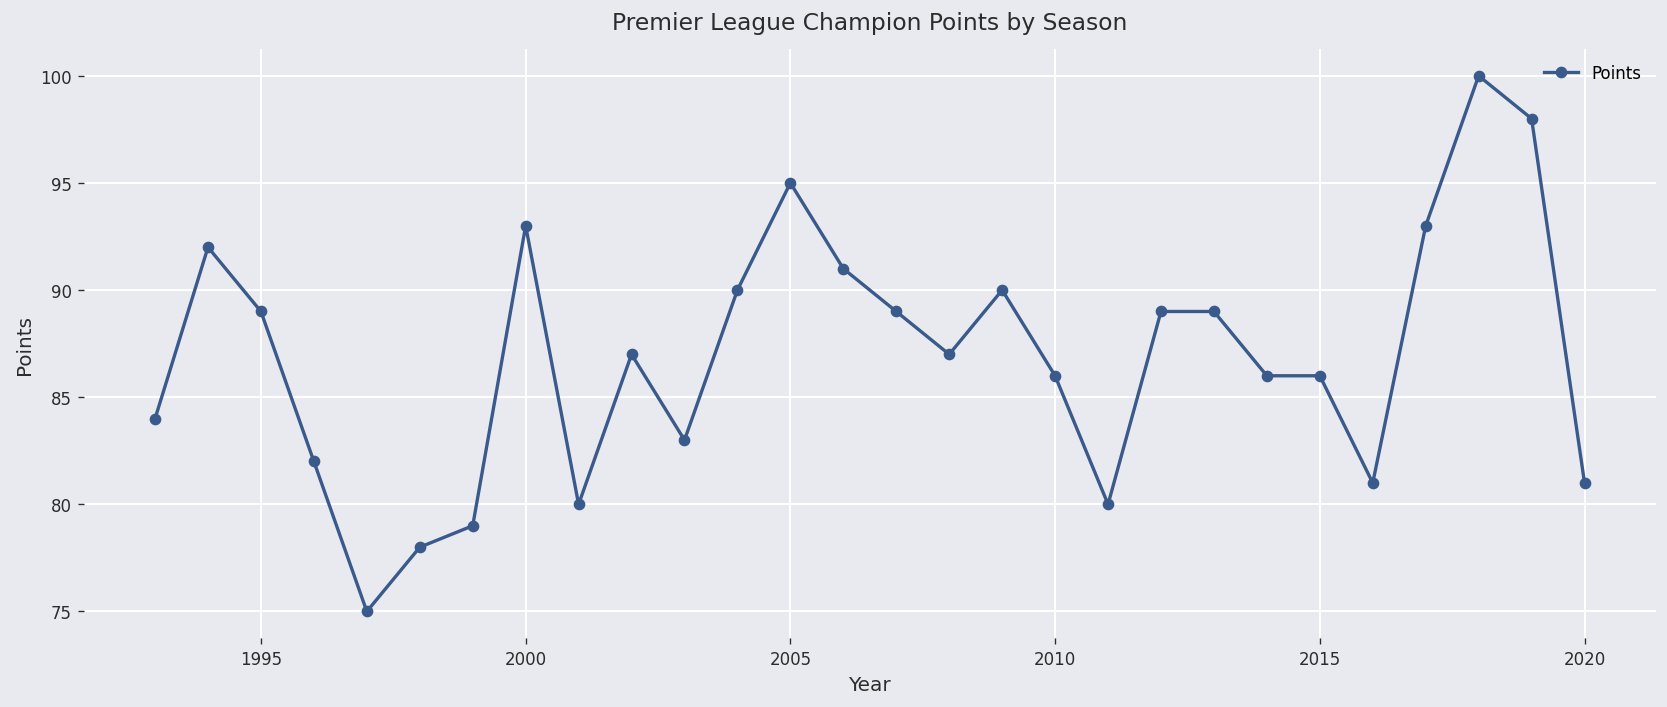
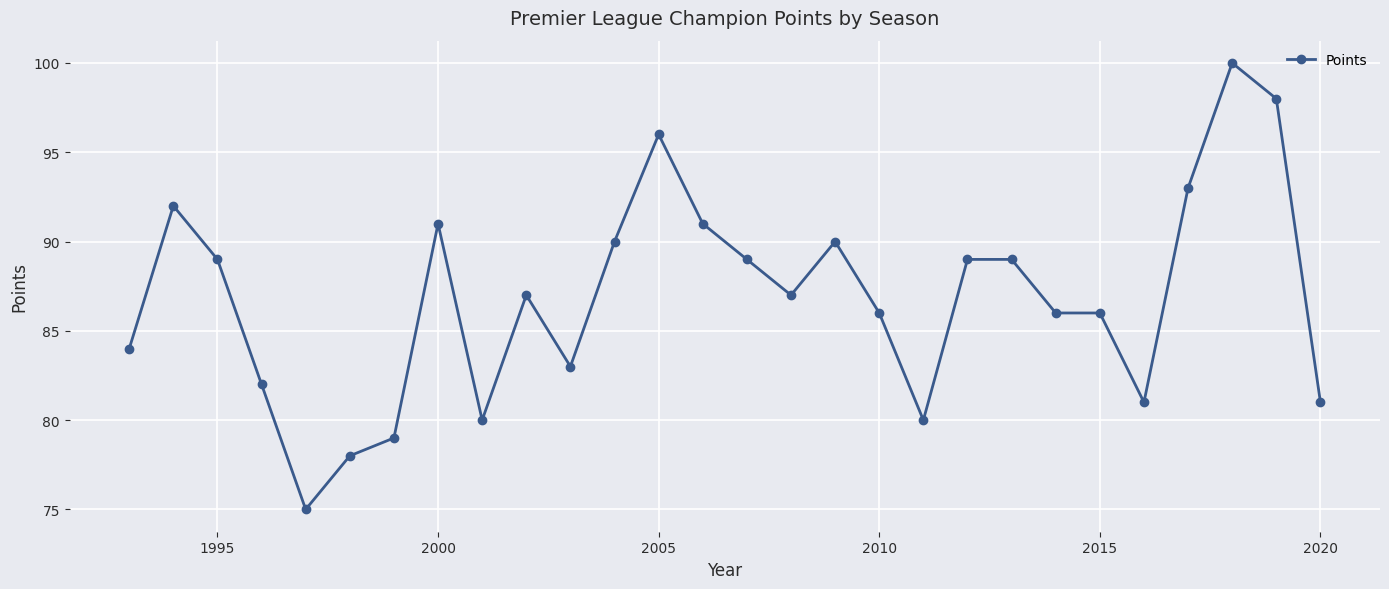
2000: 93 -> 91
2005: 95 -> 96
